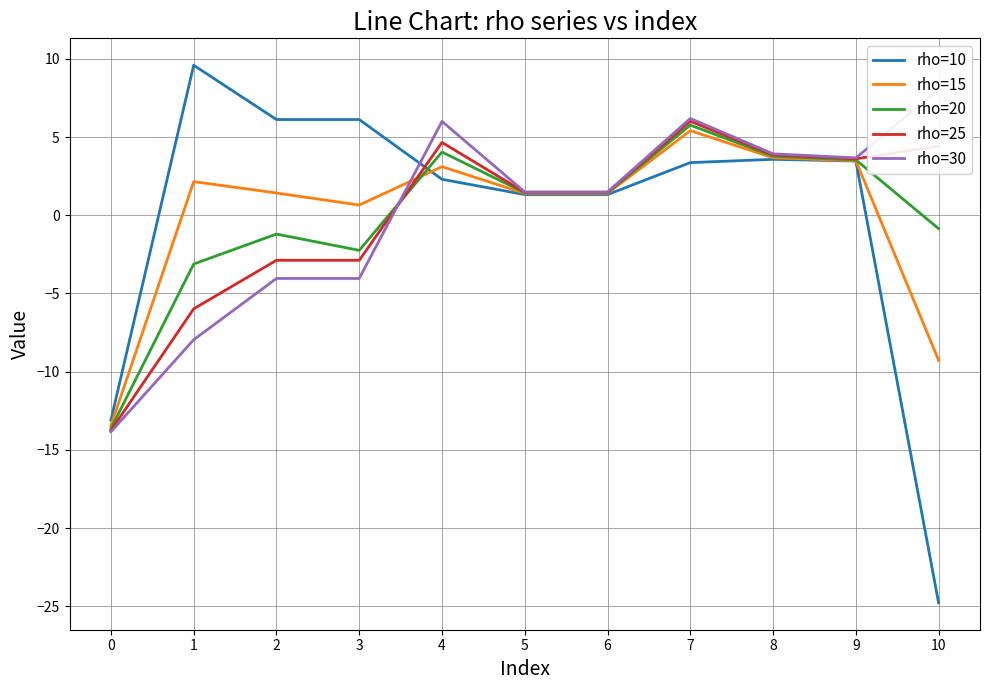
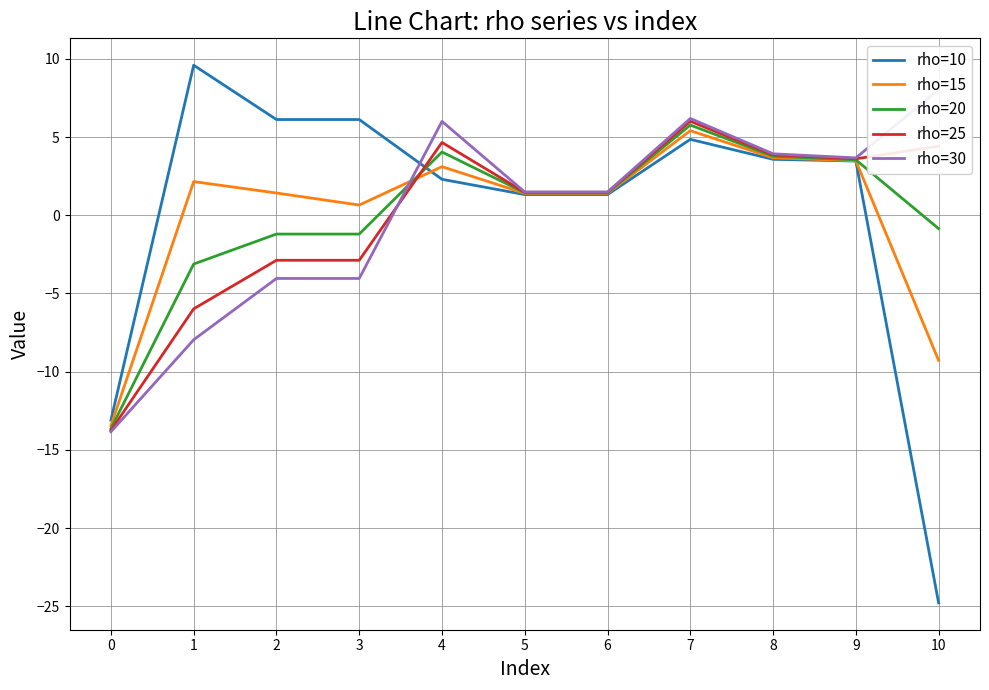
rho=20, 3: -2.2 -> -1.2
rho=10, 7: 3.4 -> 4.9
